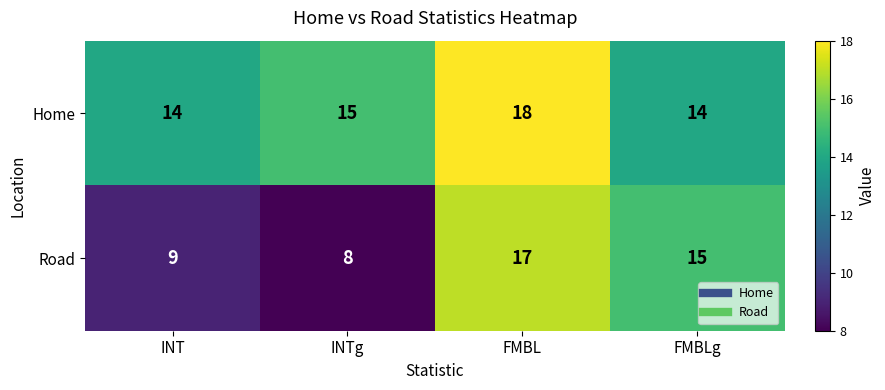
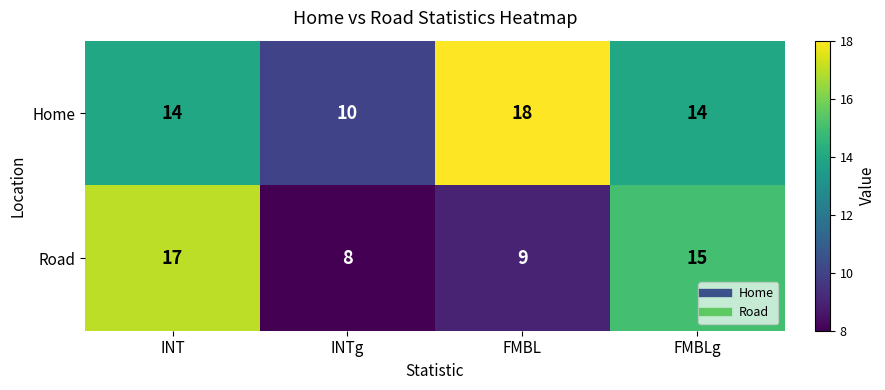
Home, INTg: 15 -> 10
Road, INT: 9 -> 17
Road, FMBL: 17 -> 9
